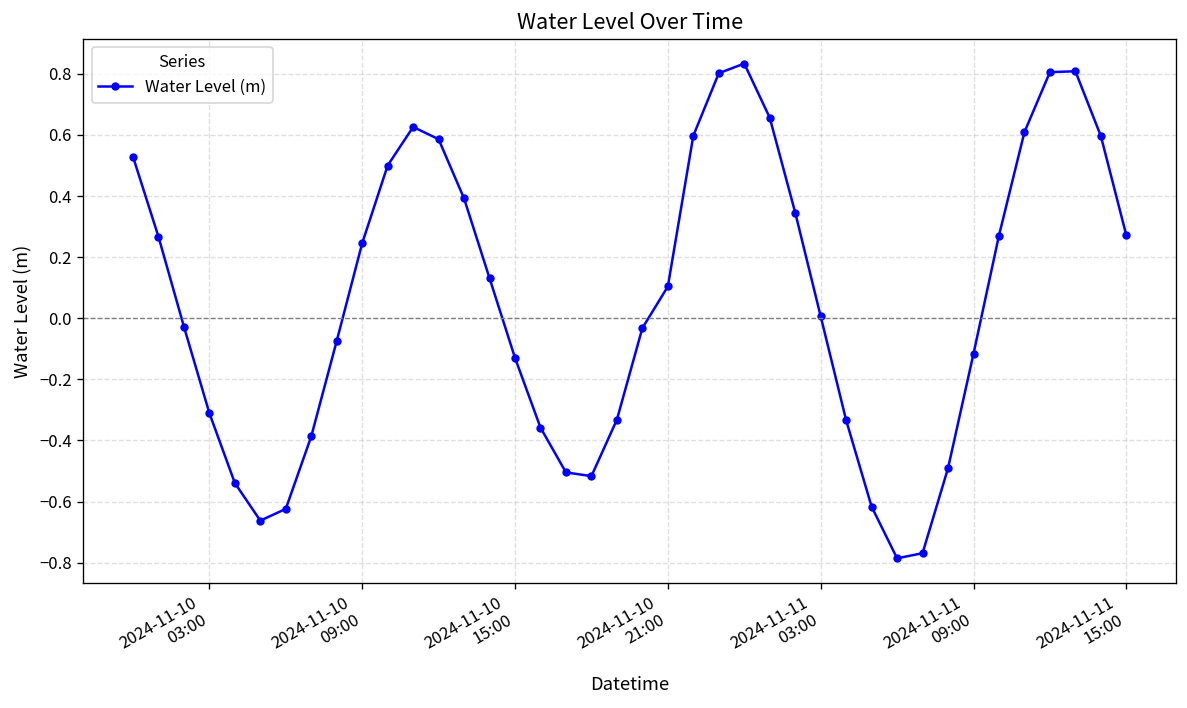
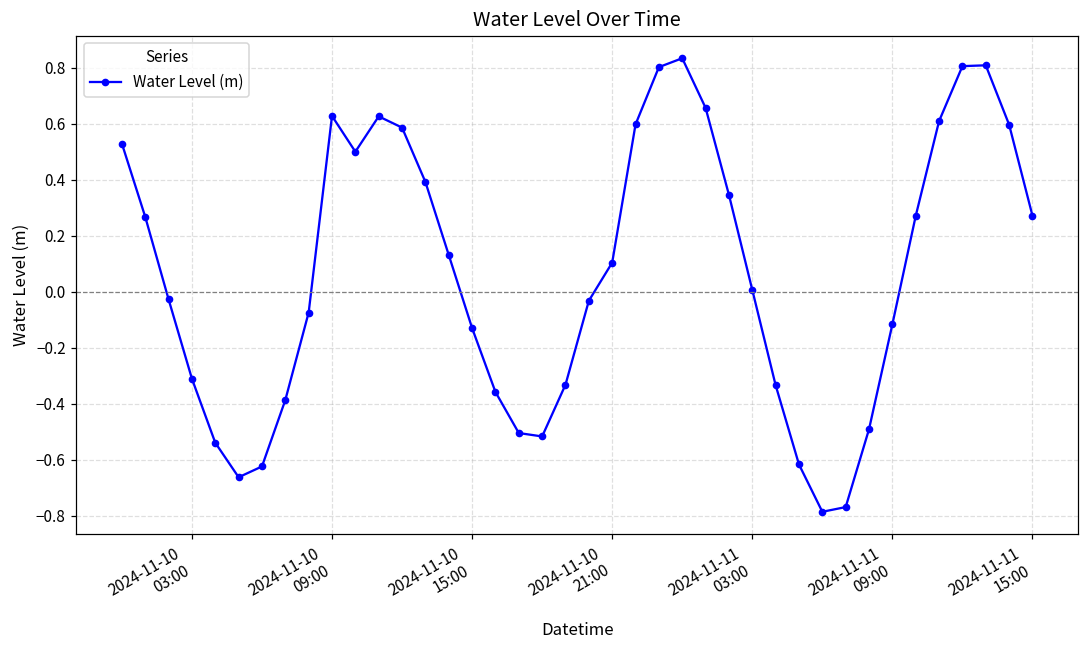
2024-11-10 09:00: 0.25 -> 0.63
